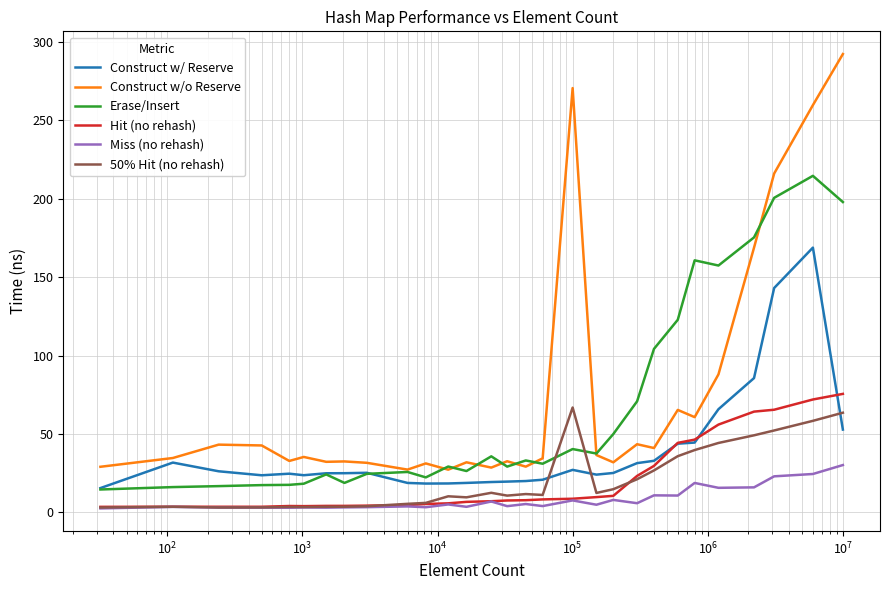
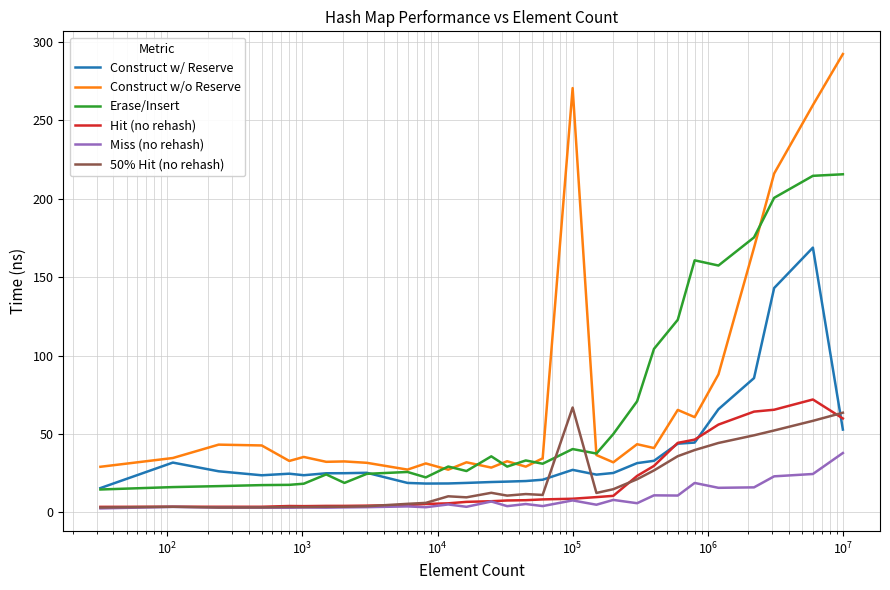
Erase/Insert, 10^7: 198 -> 216
Hit (no rehash), 10^7: 76 -> 60
Miss (no rehash), 10^7: 30 -> 38
